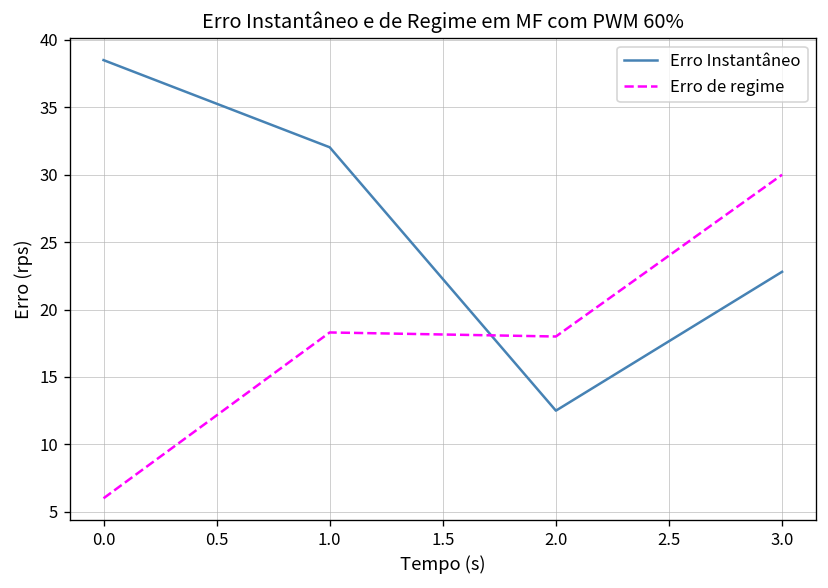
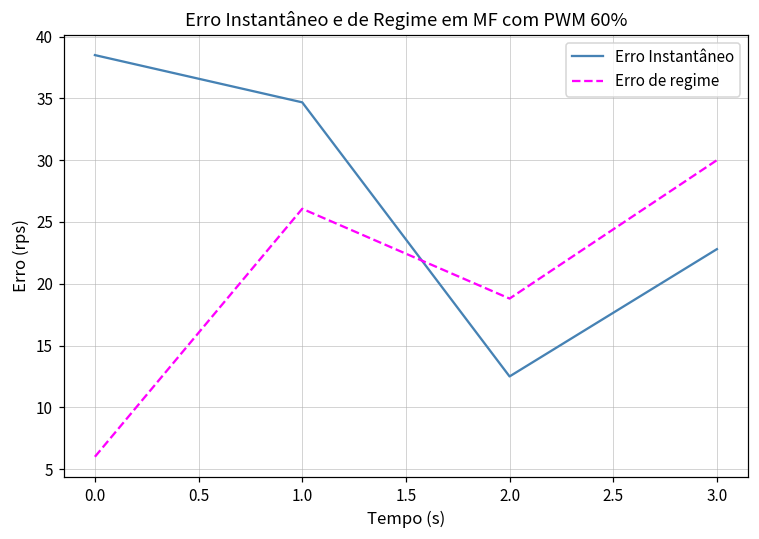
Erro Instantâneo, 1.0: 32.0 -> 34.7
Erro de regime, 1.0: 18.3 -> 26.1
Erro de regime, 2.0: 18.0 -> 18.8
